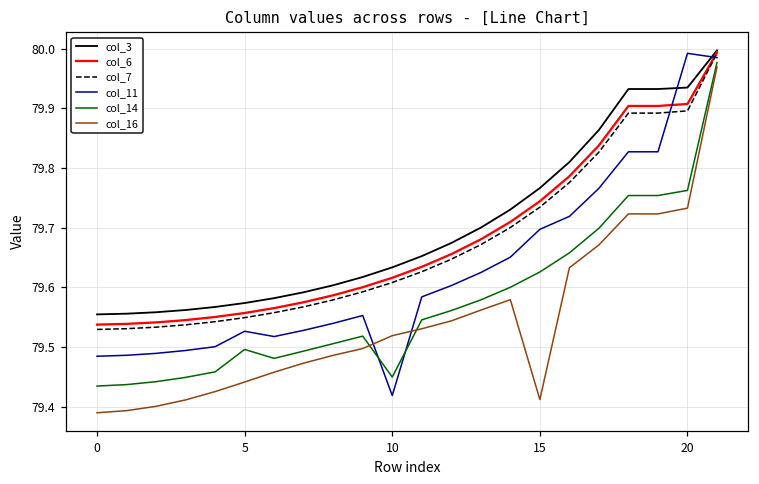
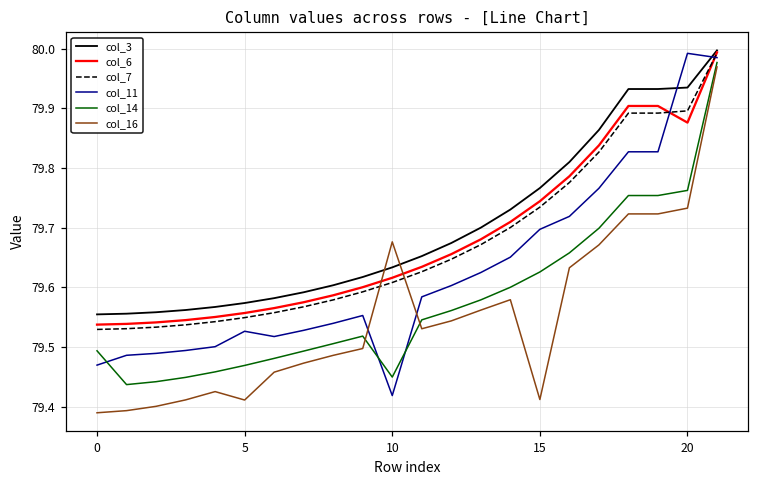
col_11, 0: 79.48 -> 79.47
col_14, 0: 79.43 -> 79.49
col_14, 5: 79.50 -> 79.47
col_16, 5: 79.44 -> 79.41
col_16, 10: 79.52 -> 79.68
col_6, 20: 79.91 -> 79.88
